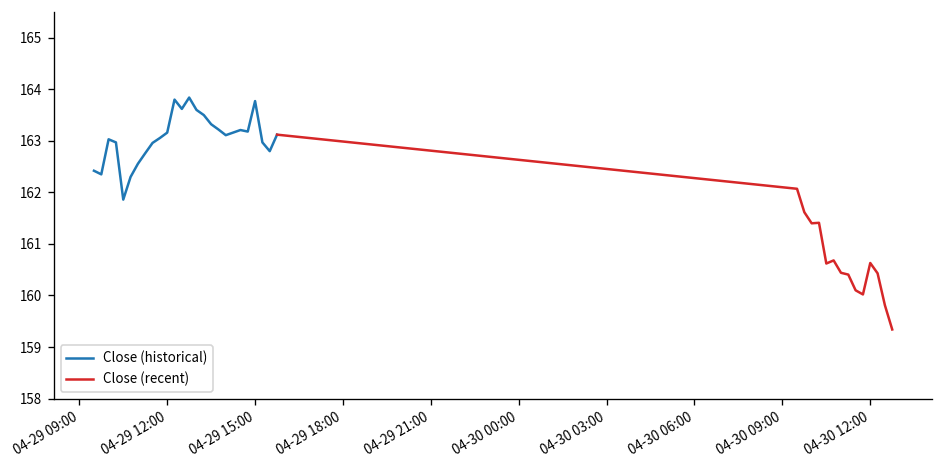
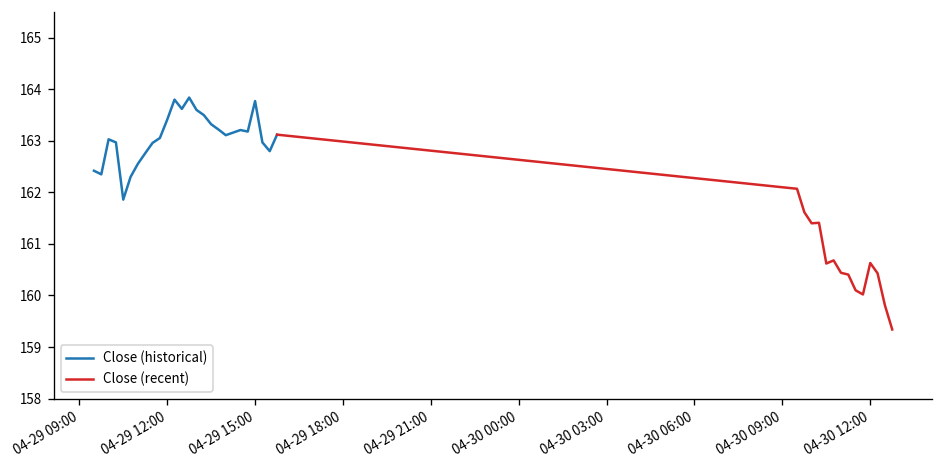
Close (historical), 04-29 12:00: 163.2 -> 163.4
